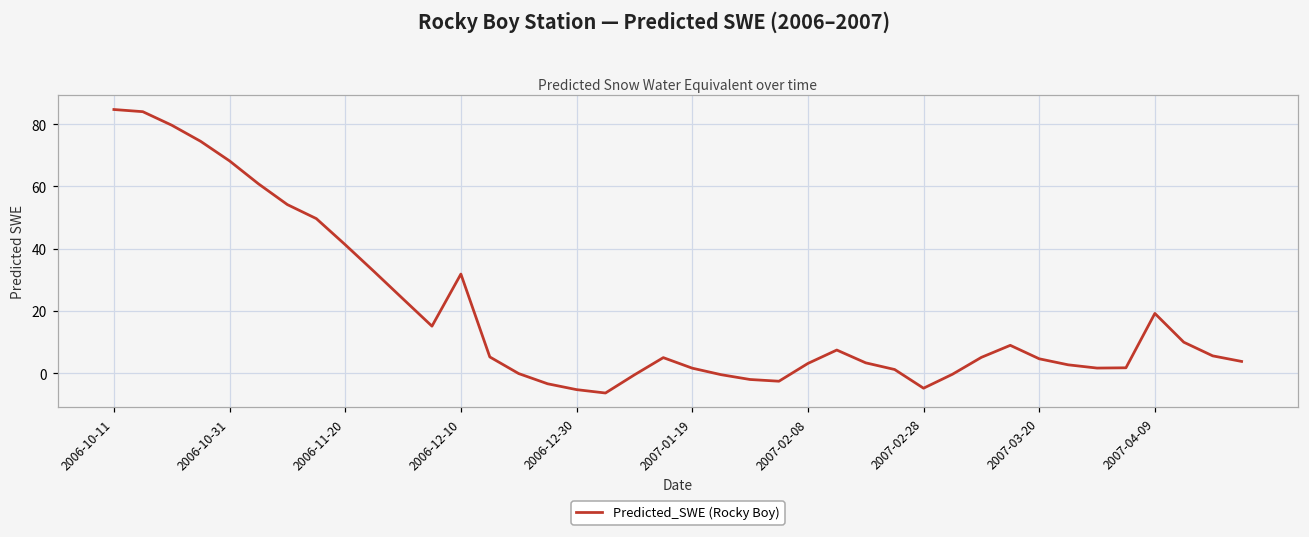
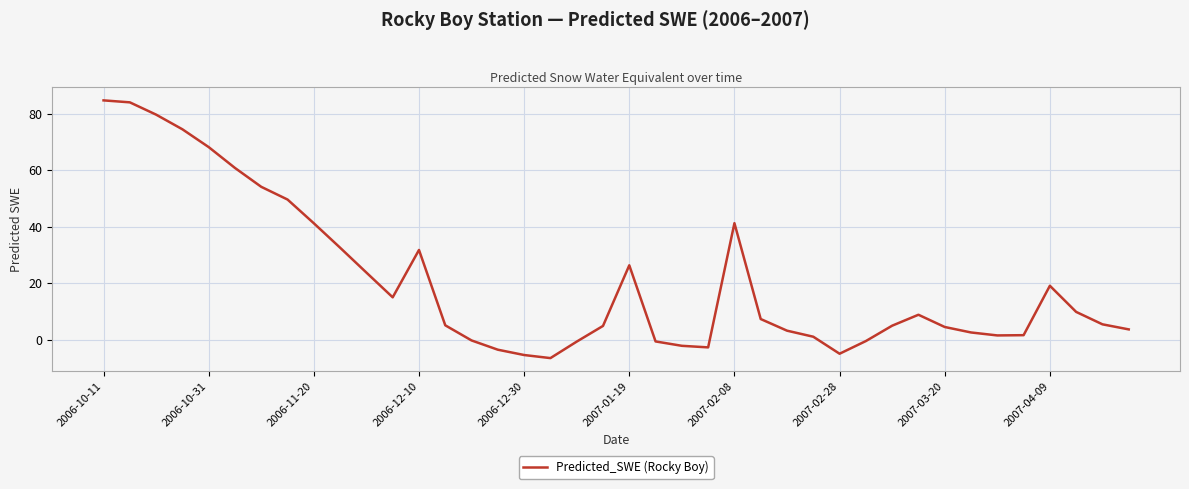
2007-01-19: 2 -> 26
2007-02-08: 3 -> 41
